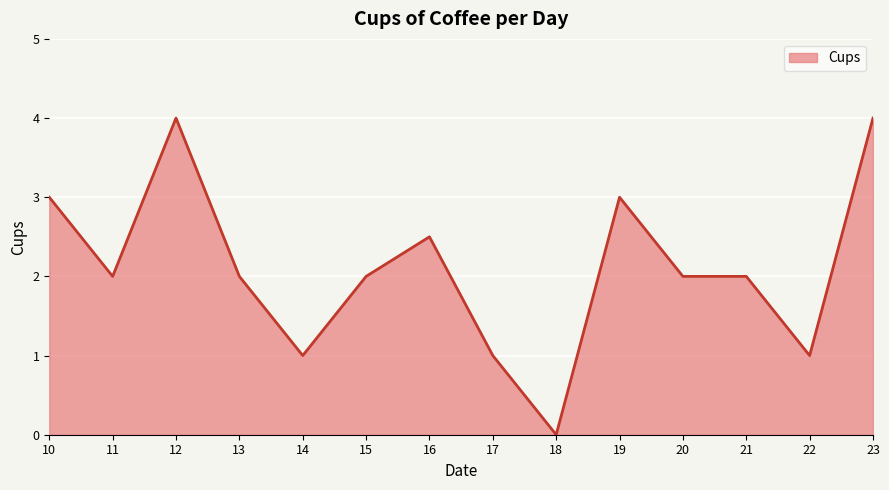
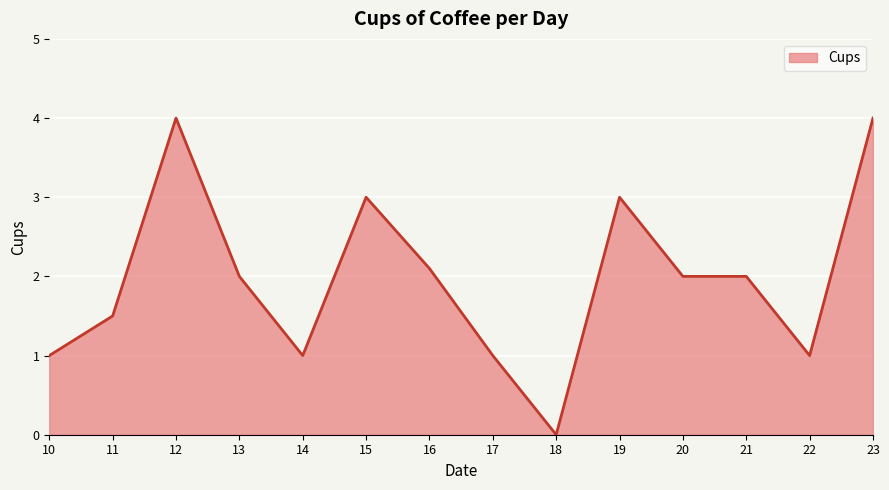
10: 3 -> 1
11: 2.0 -> 1.5
15: 2 -> 3
16: 2.5 -> 2.1
